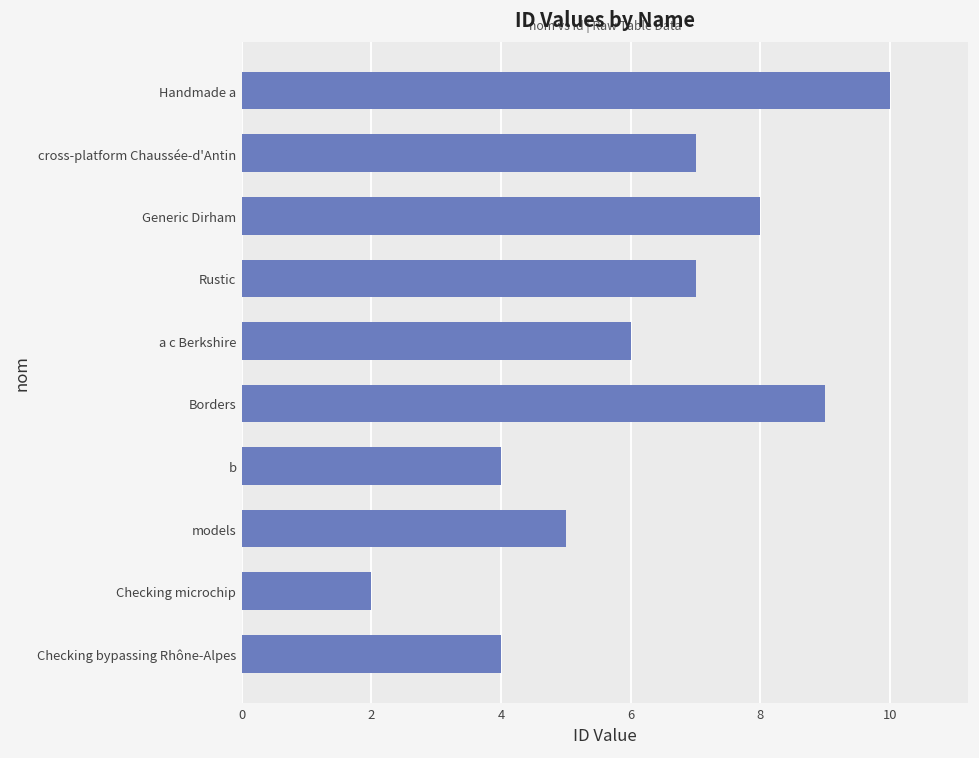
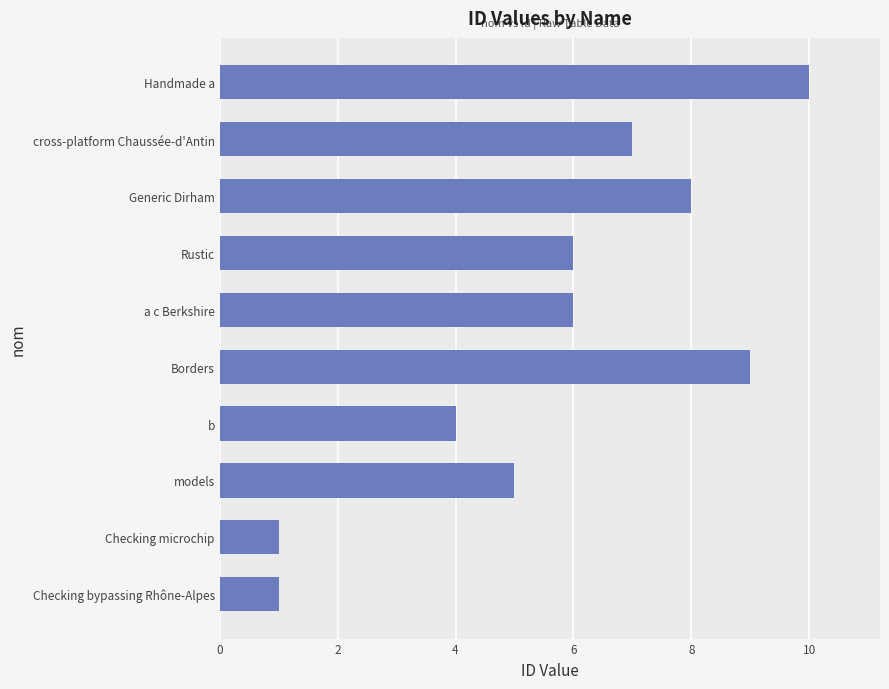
Rustic: 7 -> 6
Checking microchip: 2 -> 1
Checking bypassing Rhône-Alpes: 4 -> 1
